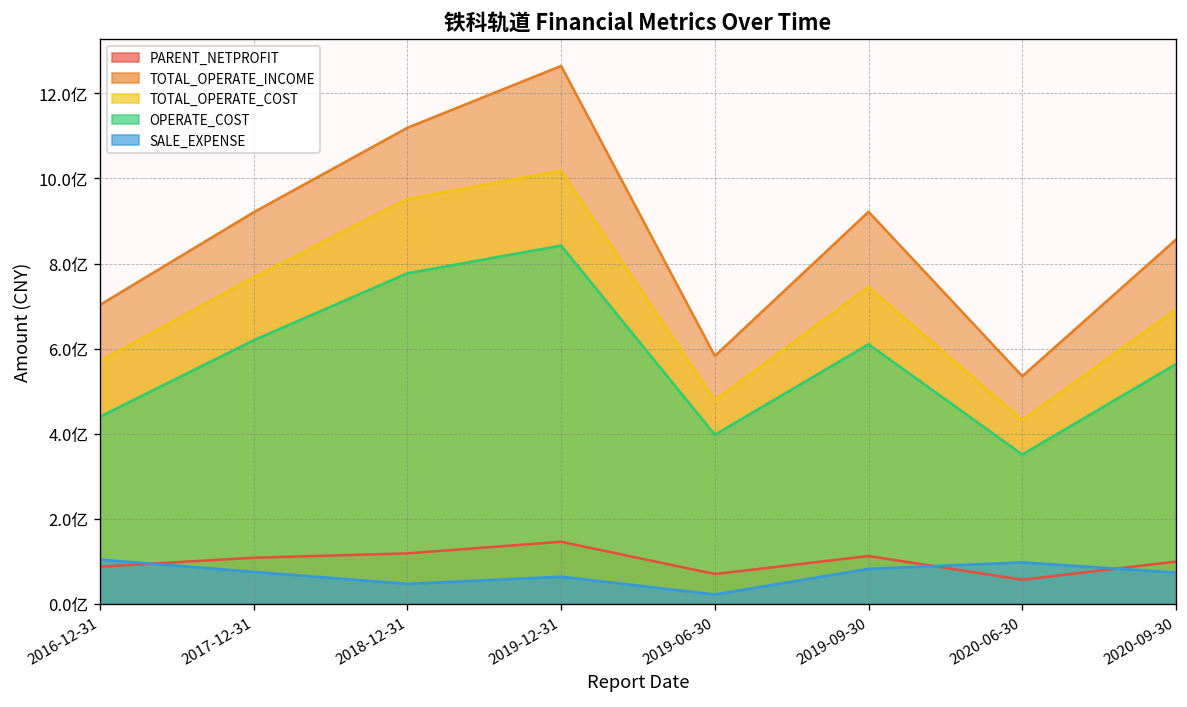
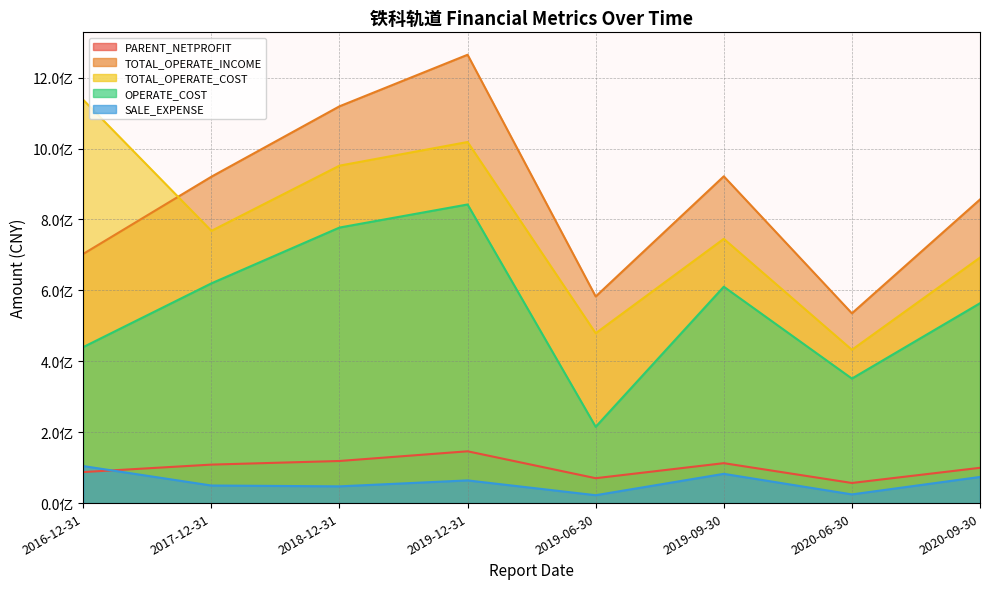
TOTAL_OPERATE_COST, 2016-12-31: 5.7亿 -> 11.4亿
SALE_EXPENSE, 2017-12-31: 0.8亿 -> 0.5亿
OPERATE_COST, 2019-06-30: 4.0亿 -> 2.2亿
SALE_EXPENSE, 2020-06-30: 1.0亿 -> 0.2亿
